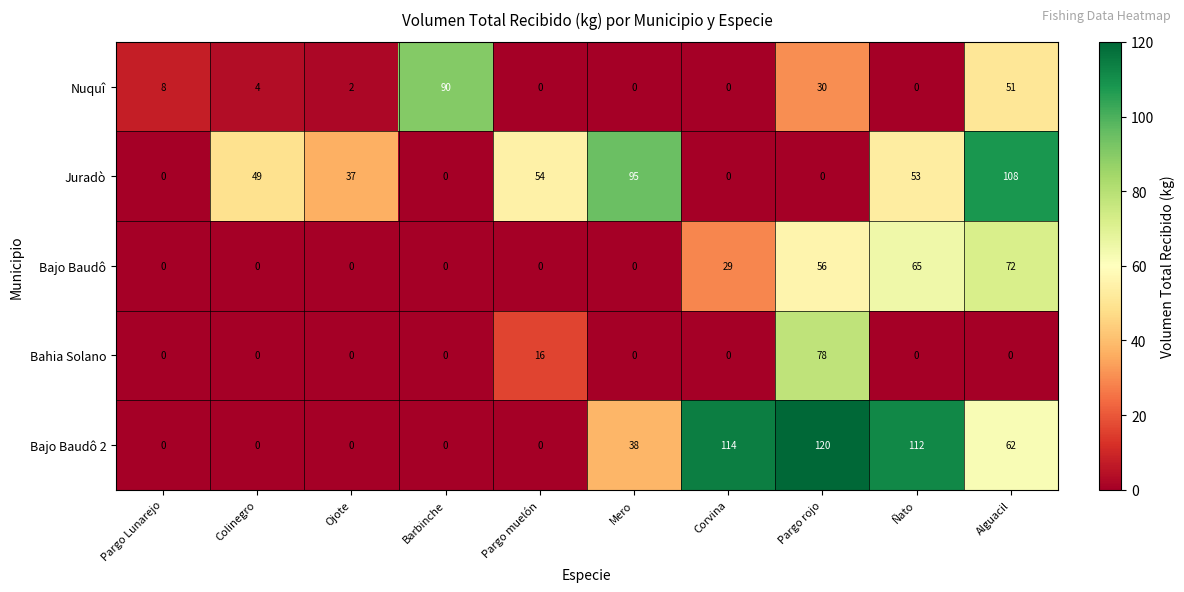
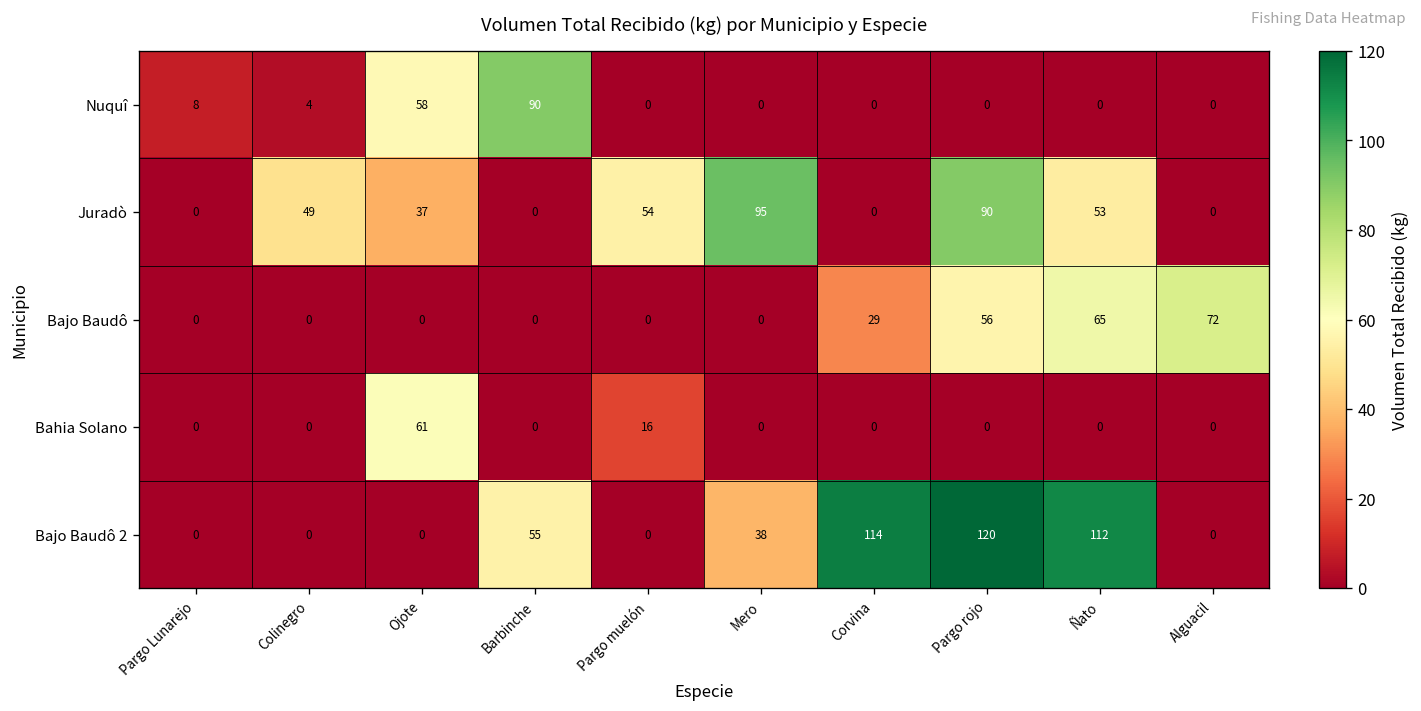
Nuquî, Ojote: 2 -> 58
Nuquî, Pargo rojo: 30 -> 0
Nuquî, Alguacil: 51 -> 0
Juradò, Pargo rojo: 0 -> 90
Juradò, Alguacil: 108 -> 0
Bahia Solano, Ojote: 0 -> 61
Bahia Solano, Pargo rojo: 78 -> 0
Bajo Baudô 2, Barbinche: 0 -> 55
Bajo Baudô 2, Alguacil: 62 -> 0
